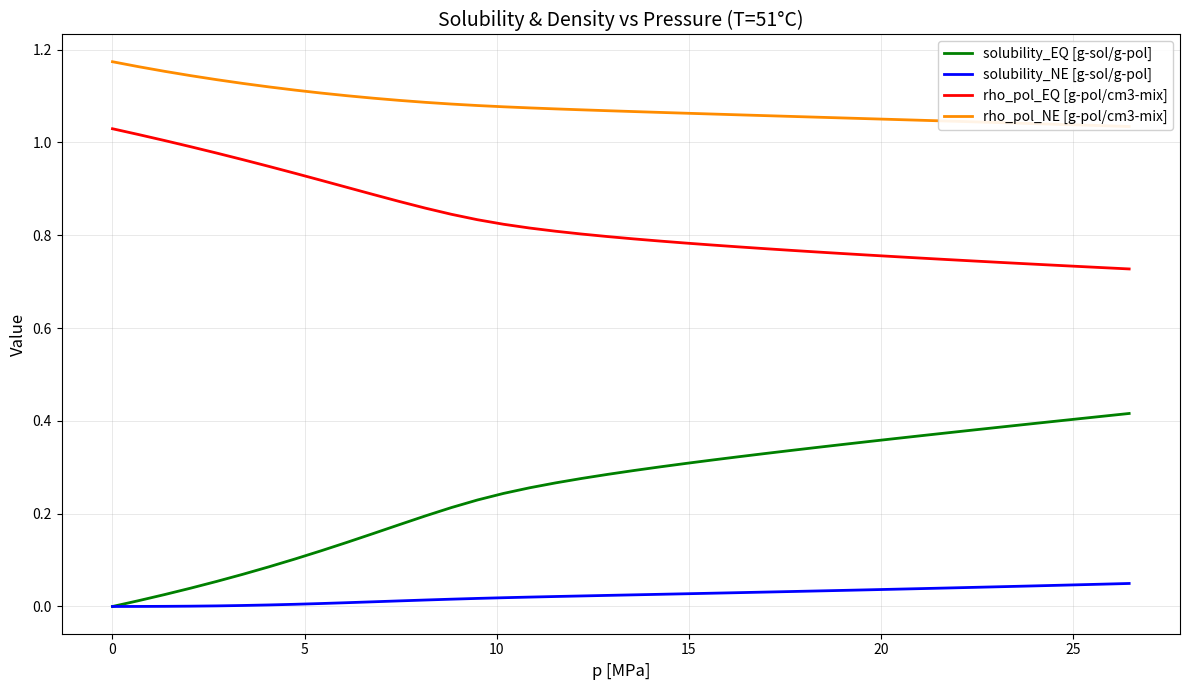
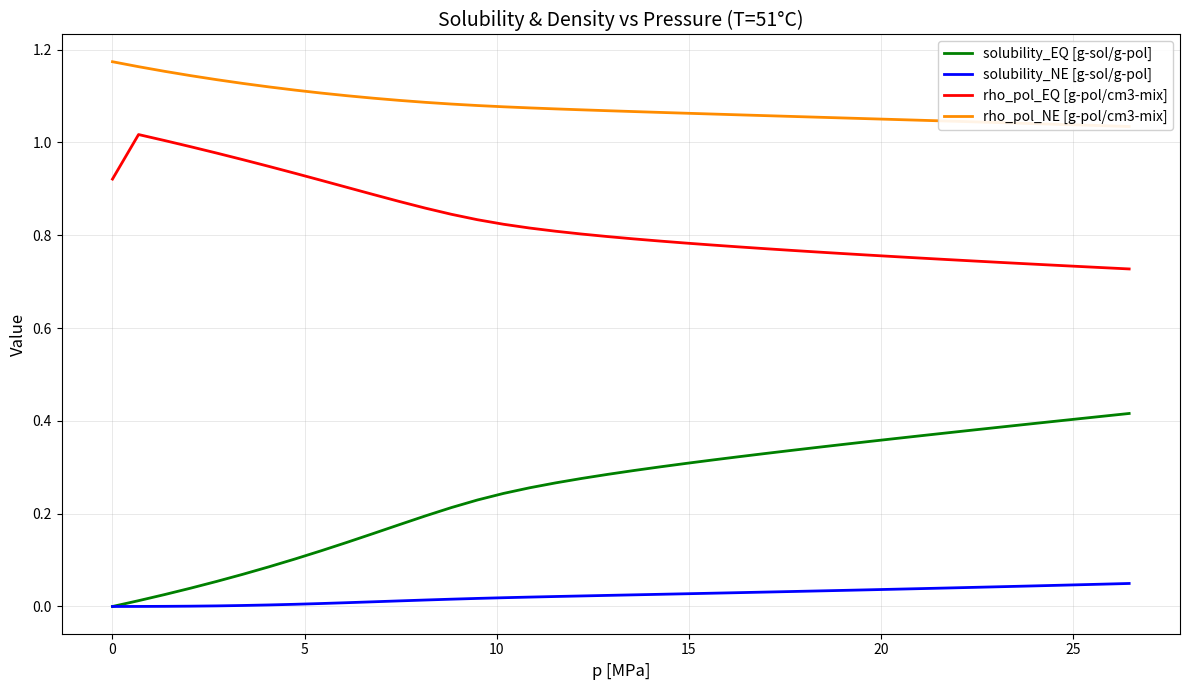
rho_pol_EQ [g-pol/cm3-mix], 0: 1.03 -> 0.92
